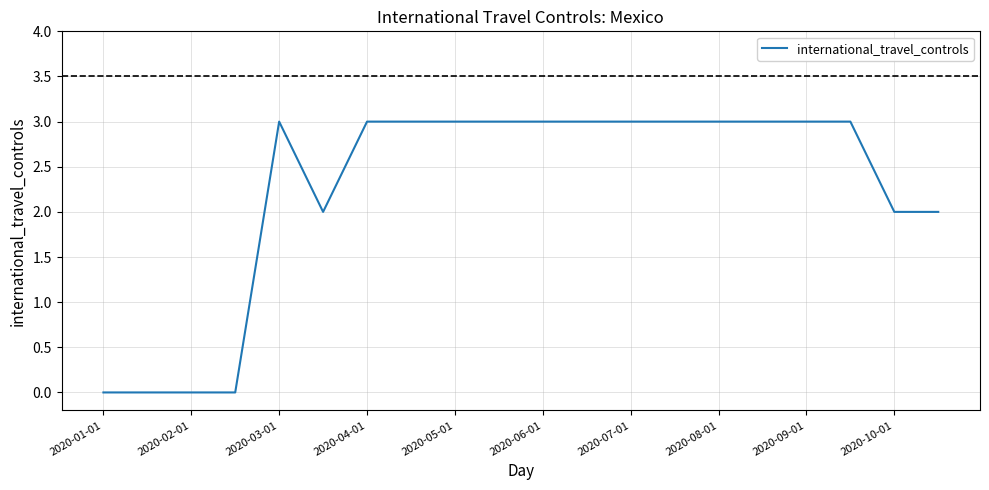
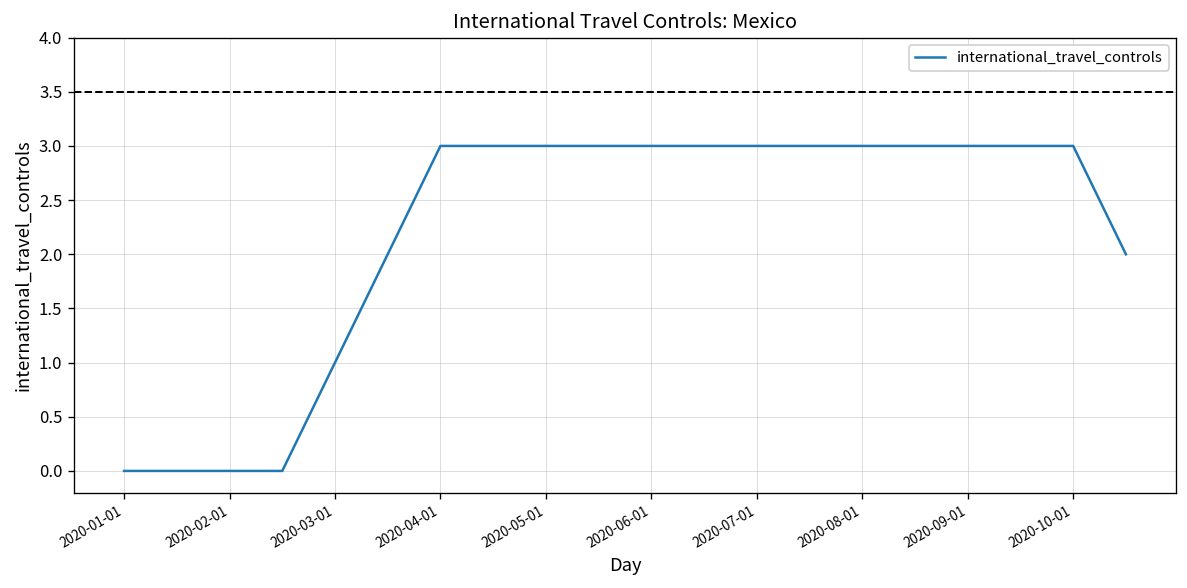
2020-03-01: 3 -> 1
2020-10-01: 2 -> 3
